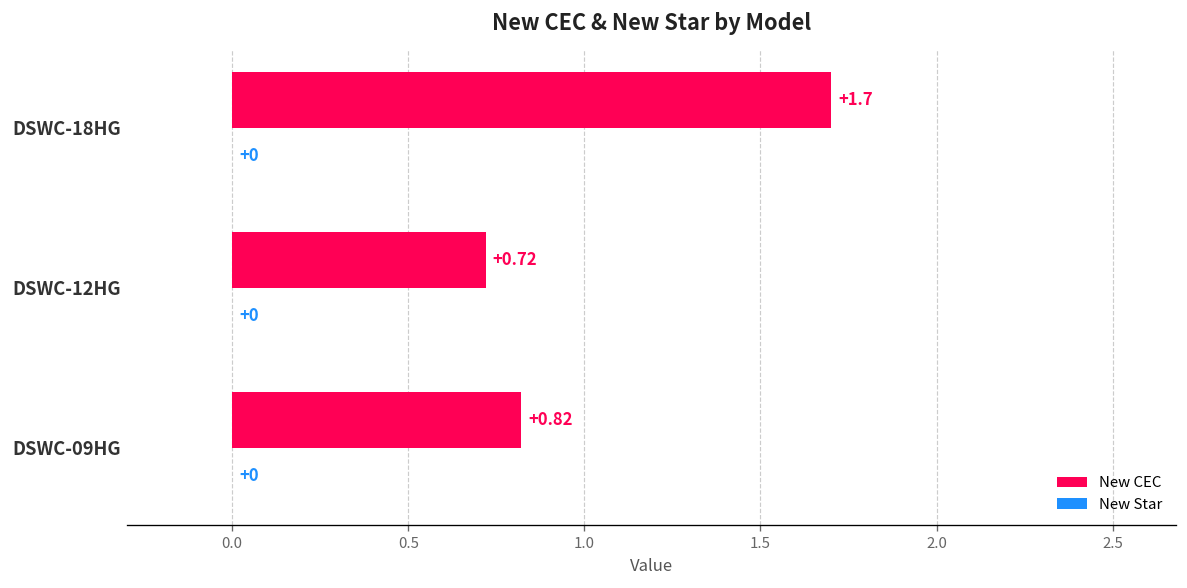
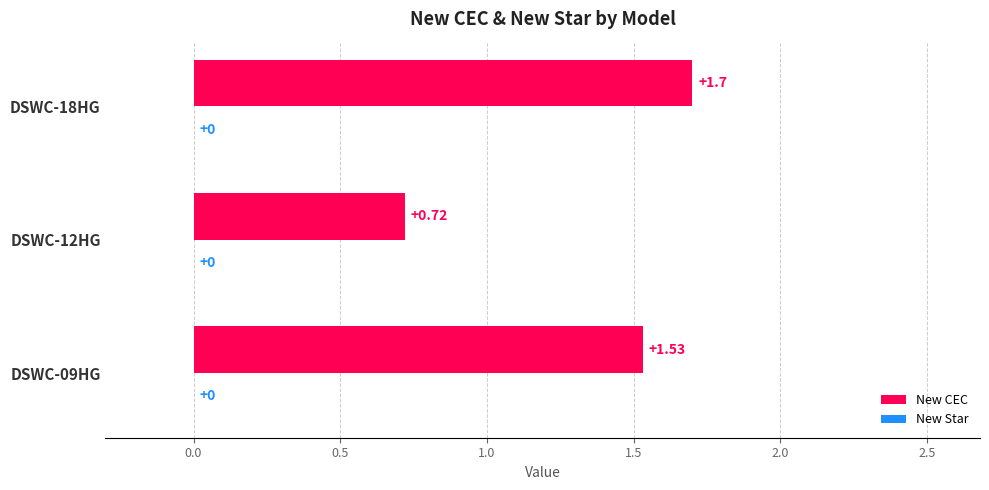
New CEC, DSWC-09HG: +0.82 -> +1.53
